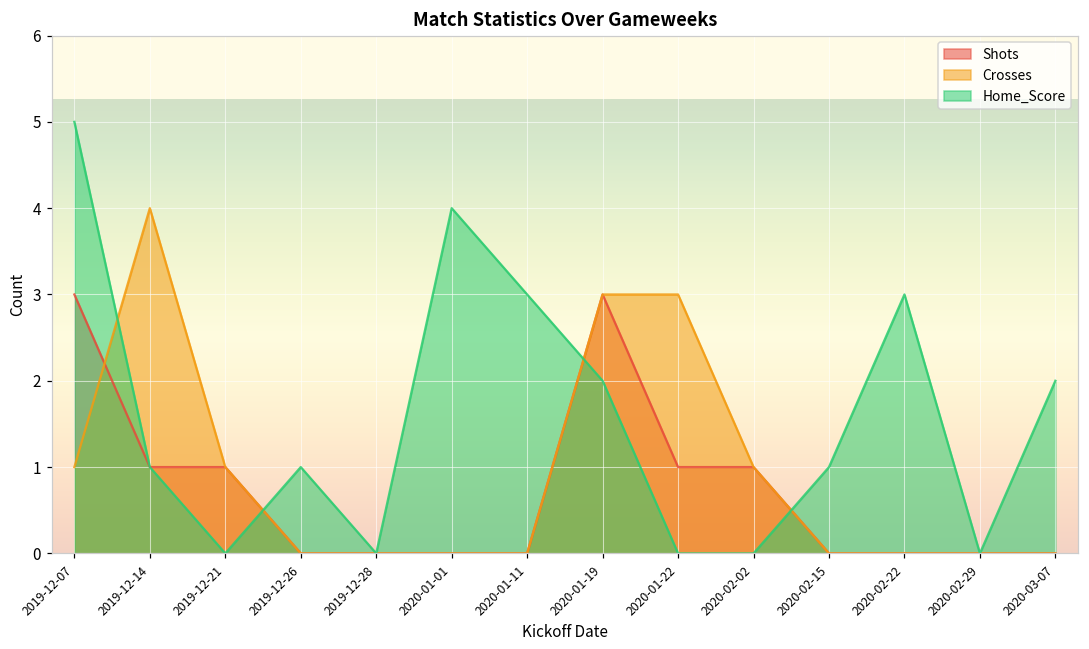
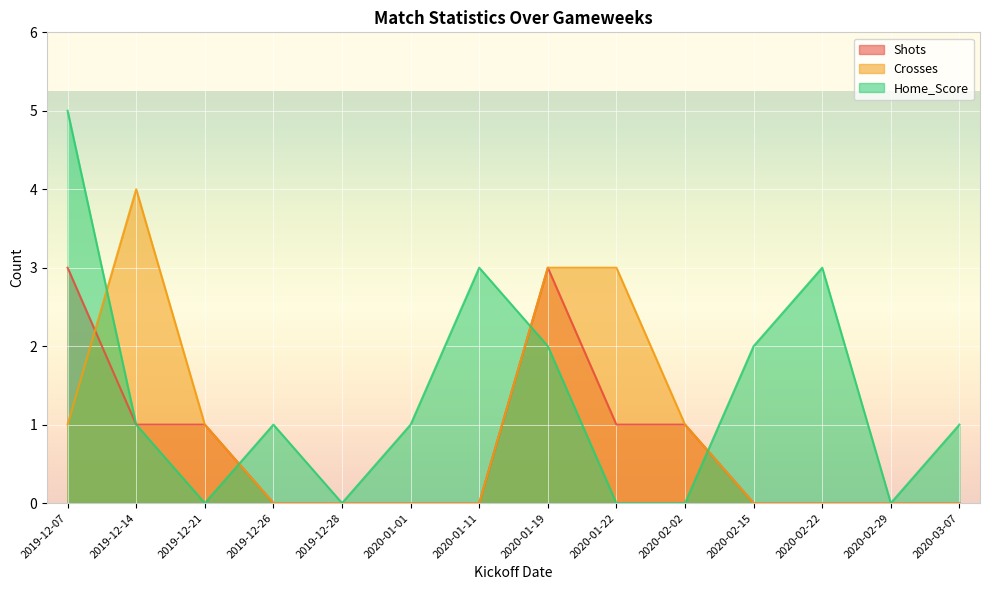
Home_Score, 2020-01-01: 4 -> 1
Home_Score, 2020-02-15: 1 -> 2
Home_Score, 2020-03-07: 2 -> 1
